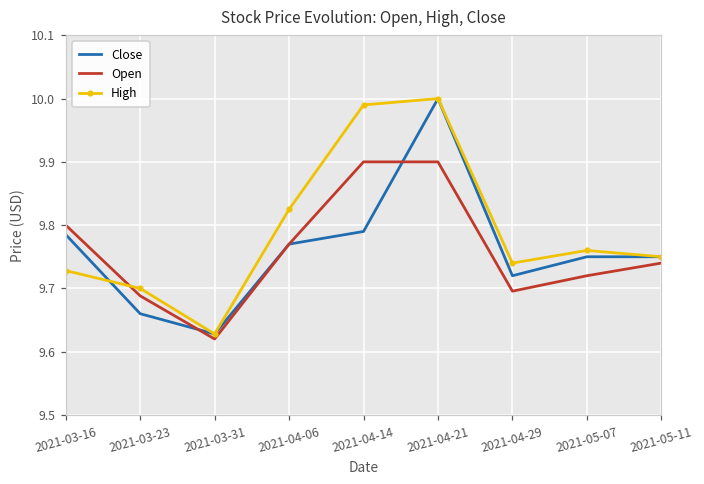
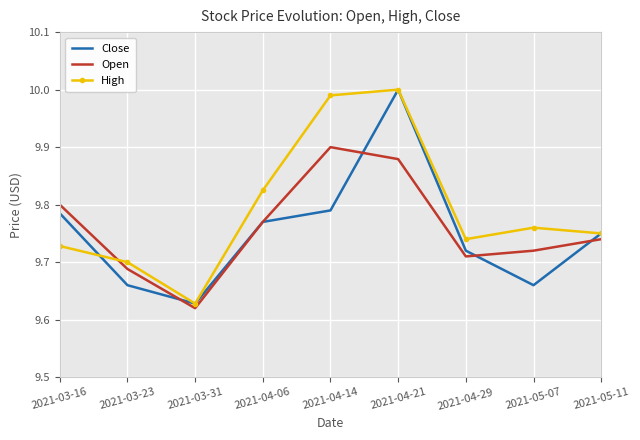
Open, 2021-04-21: 9.90 -> 9.88
Open, 2021-04-29: 9.70 -> 9.71
Close, 2021-05-07: 9.75 -> 9.66
